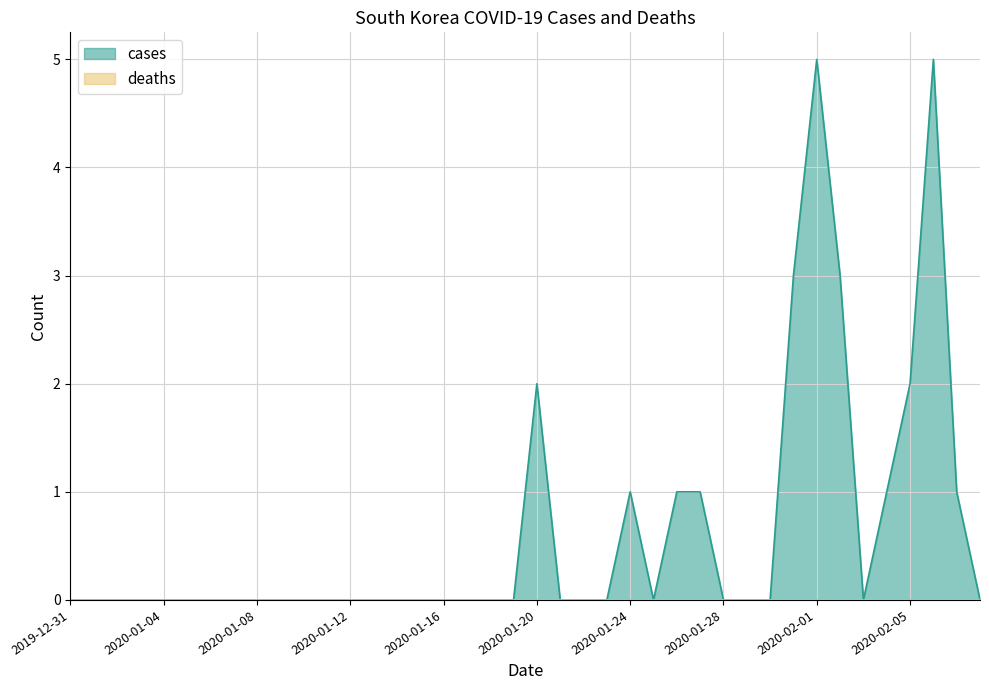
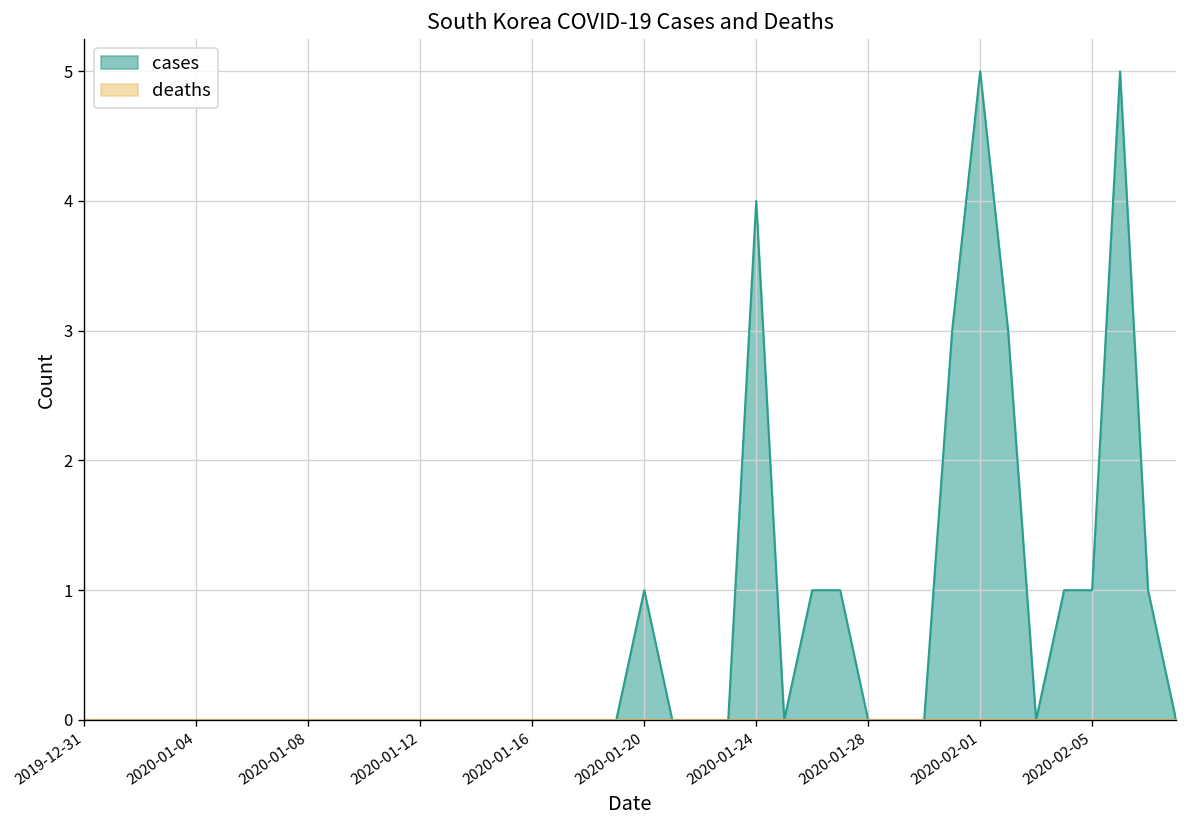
cases, 2020-01-20: 2 -> 1
cases, 2020-01-24: 1 -> 4
cases, 2020-02-05: 2 -> 1
